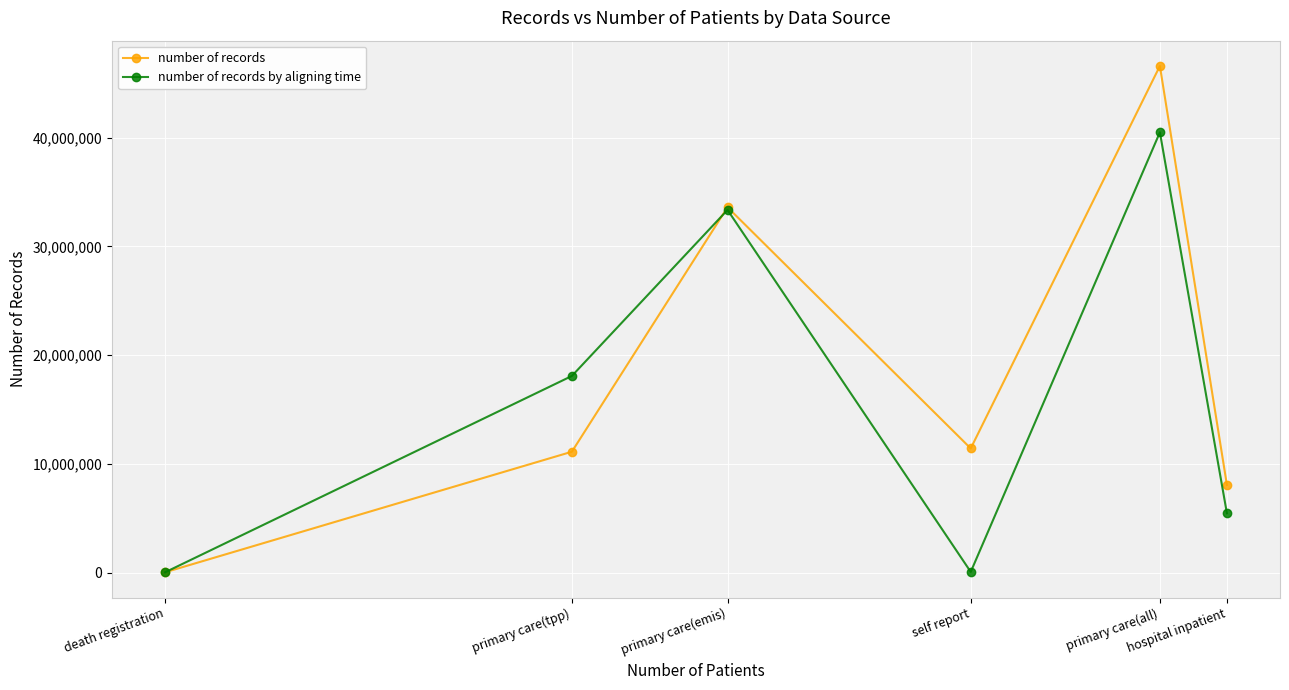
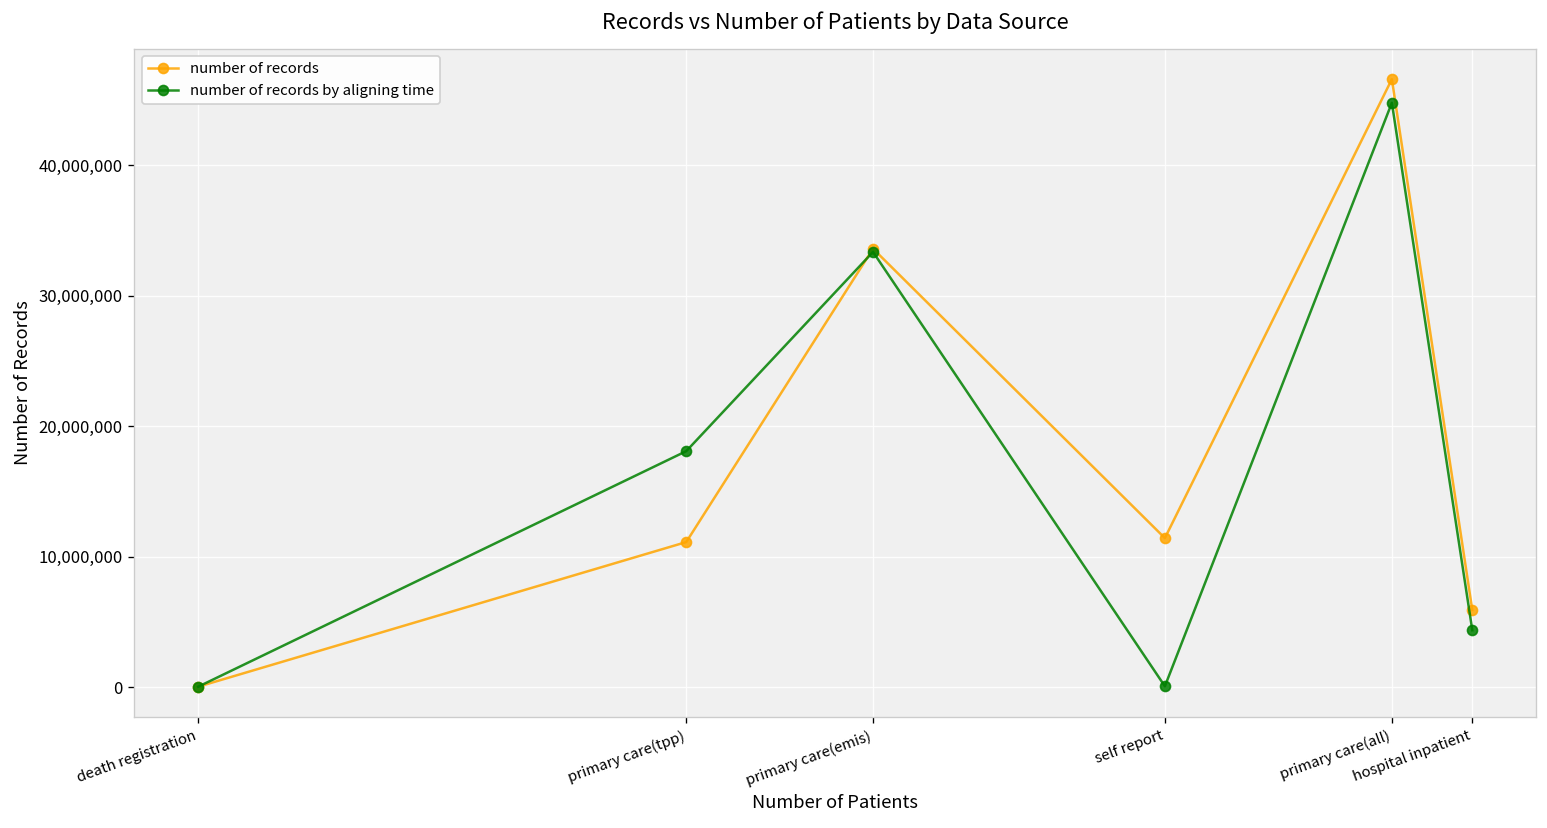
number of records by aligning time, primary care(all): 40,500,000 -> 44,800,000
number of records, hospital inpatient: 8,100,000 -> 5,900,000
number of records by aligning time, hospital inpatient: 5,500,000 -> 4,400,000
